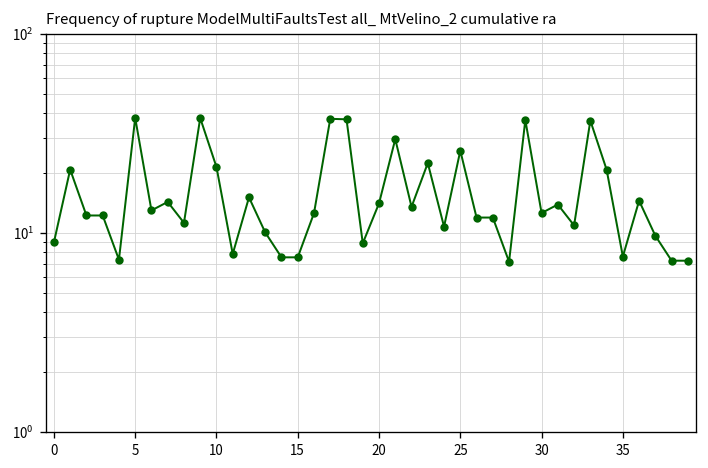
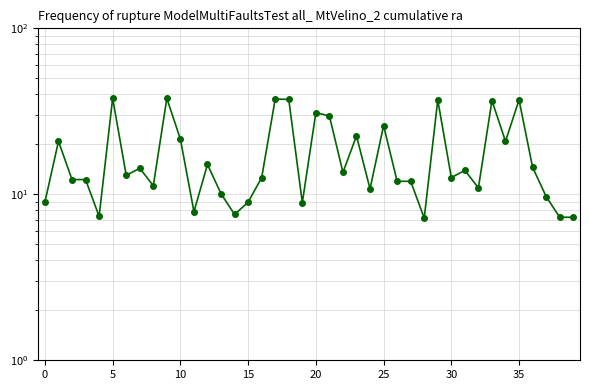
15: 8 -> 9
20: 14 -> 31
35: 8 -> 37
